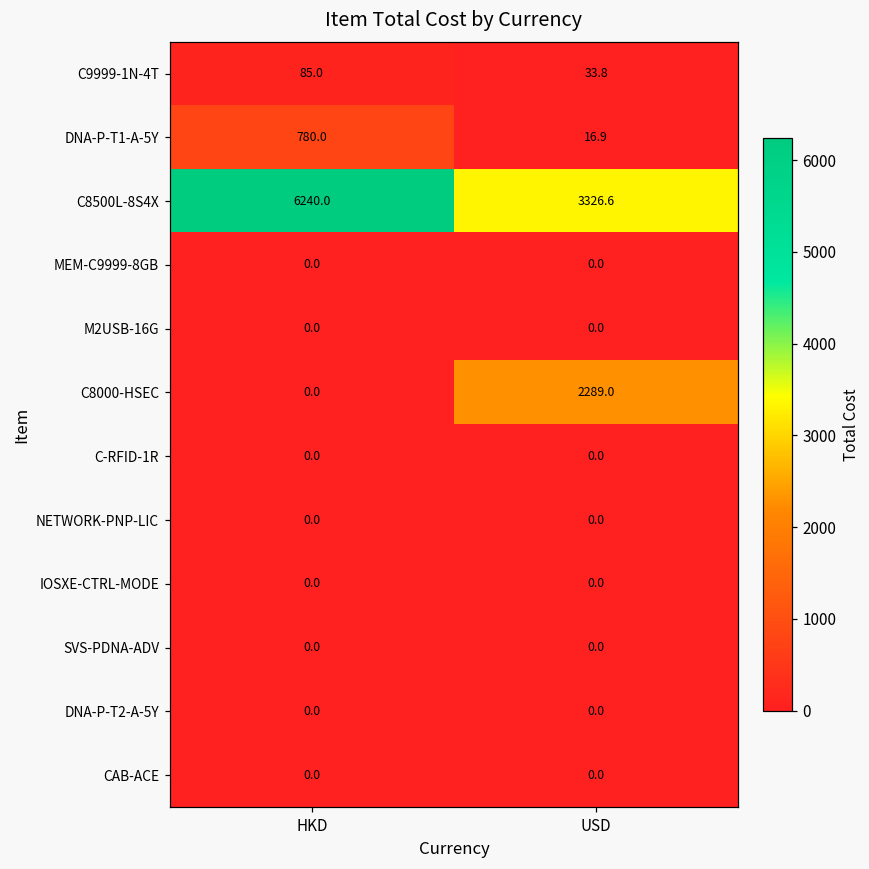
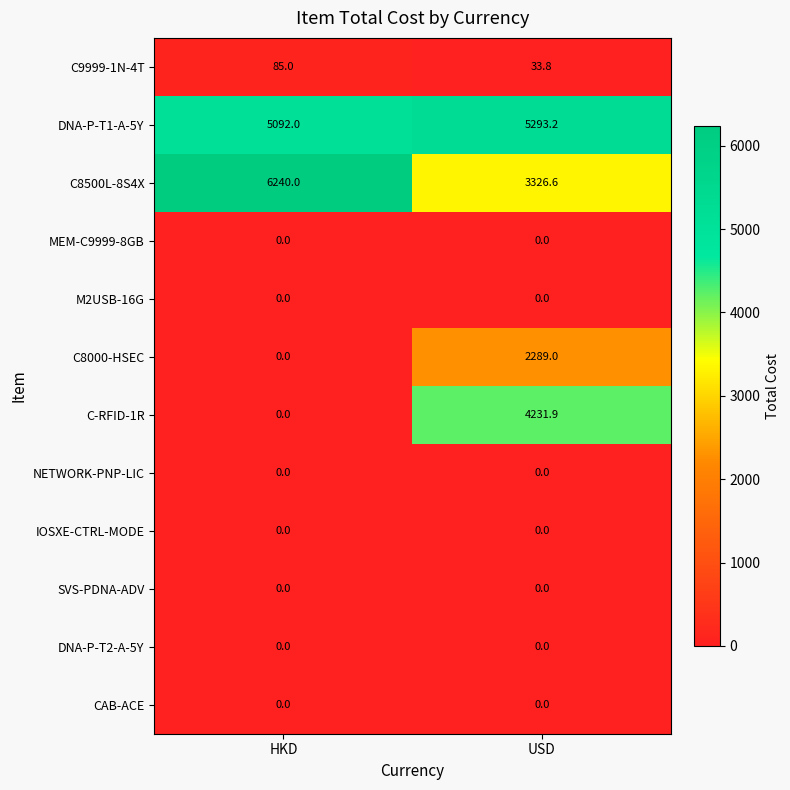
DNA-P-T1-A-5Y, HKD: 780.0 -> 5092.0
DNA-P-T1-A-5Y, USD: 16.9 -> 5293.2
C-RFID-1R, USD: 0.0 -> 4231.9
